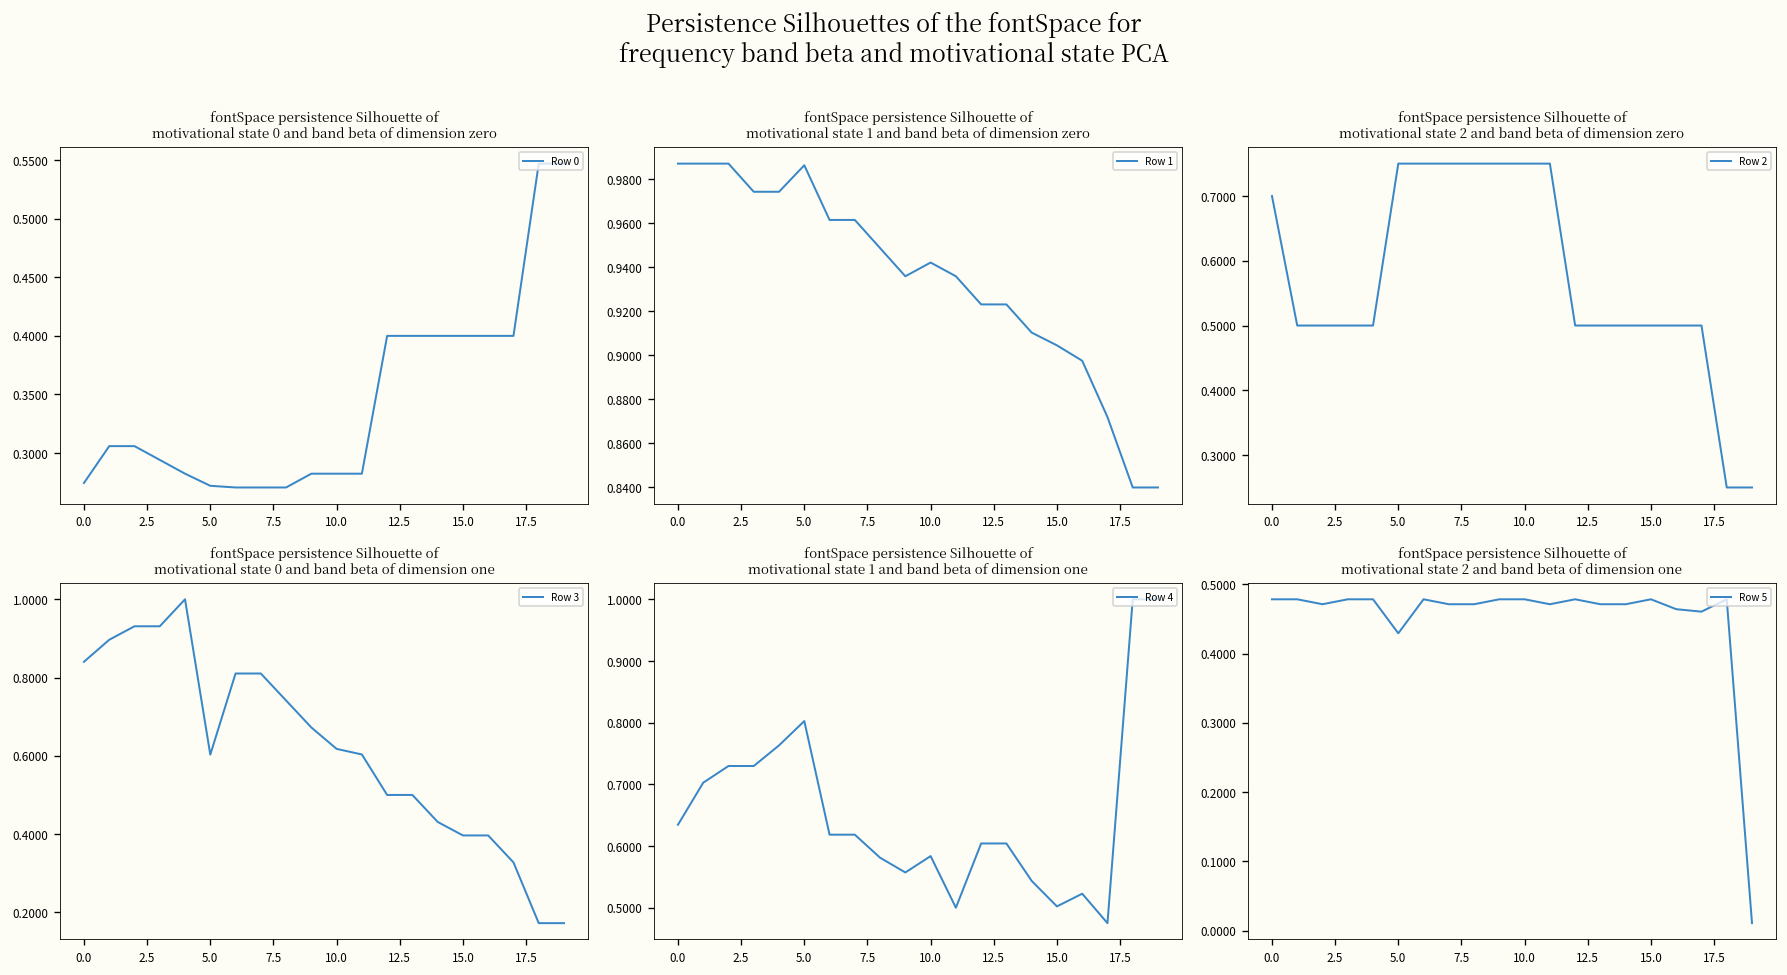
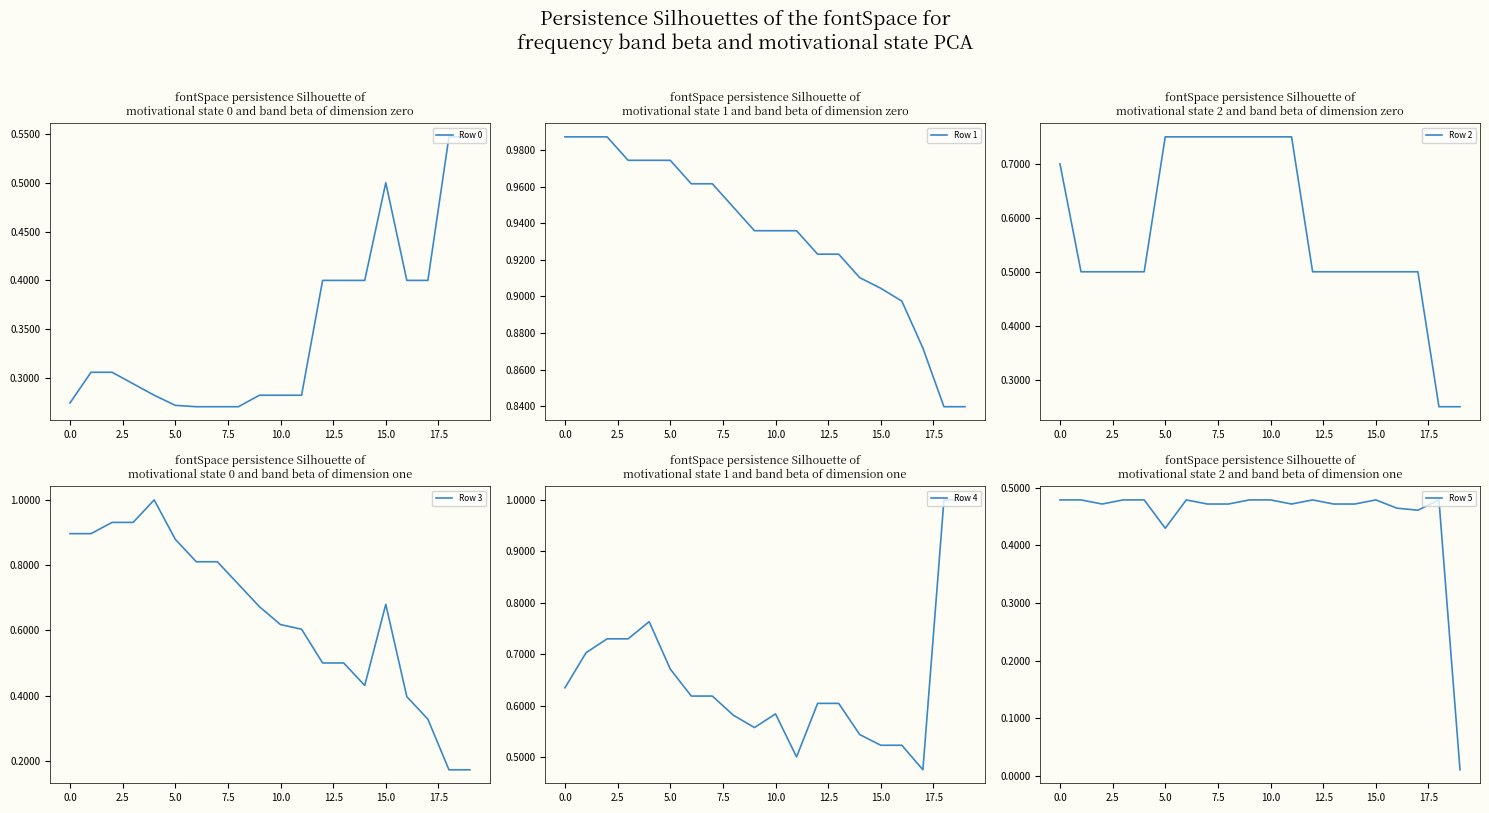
fontSpace persistence Silhouette of motivational state 0 and band beta of dimension zero, 15.0: 0.4 -> 0.5
fontSpace persistence Silhouette of motivational state 1 and band beta of dimension zero, 5.0: 0.986 -> 0.974
fontSpace persistence Silhouette of motivational state 1 and band beta of dimension zero, 10.0: 0.942 -> 0.936
fontSpace persistence Silhouette of motivational state 0 and band beta of dimension one, 0.0: 0.84 -> 0.90
fontSpace persistence Silhouette of motivational state 0 and band beta of dimension one, 5.0: 0.60 -> 0.88
fontSpace persistence Silhouette of motivational state 0 and band beta of dimension one, 15.0: 0.40 -> 0.68
fontSpace persistence Silhouette of motivational state 1 and band beta of dimension one, 5.0: 0.80 -> 0.67
fontSpace persistence Silhouette of motivational state 1 and band beta of dimension one, 15.0: 0.50 -> 0.52
